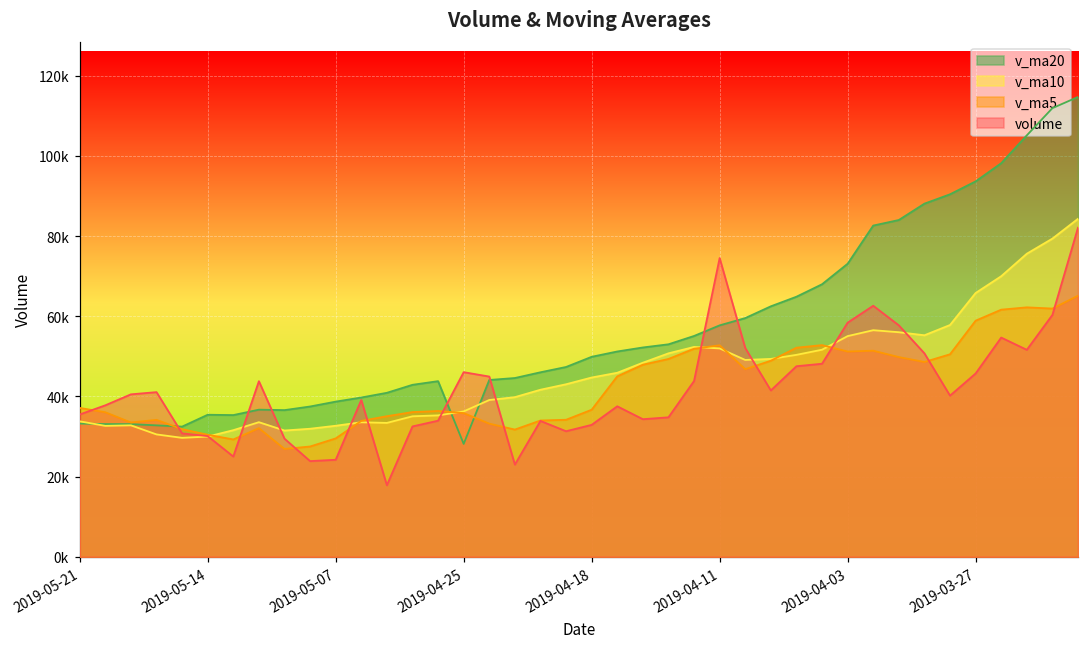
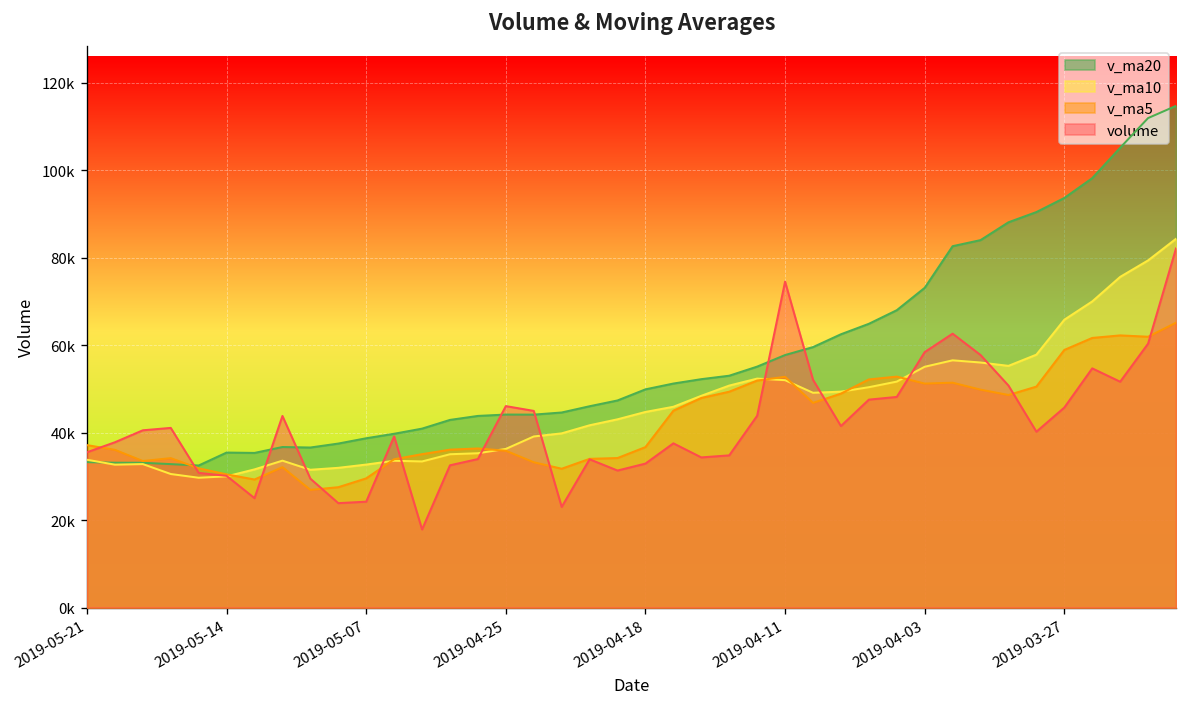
v_ma20, 2019-04-25: 28000 -> 44000
